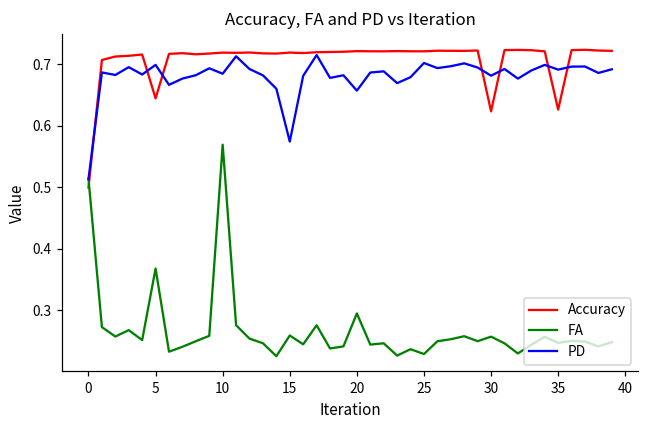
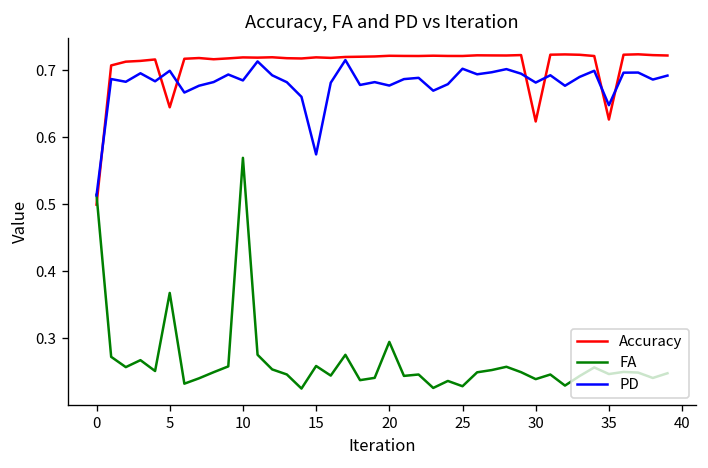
PD, 20: 0.66 -> 0.68
FA, 30: 0.26 -> 0.24
PD, 35: 0.69 -> 0.65
